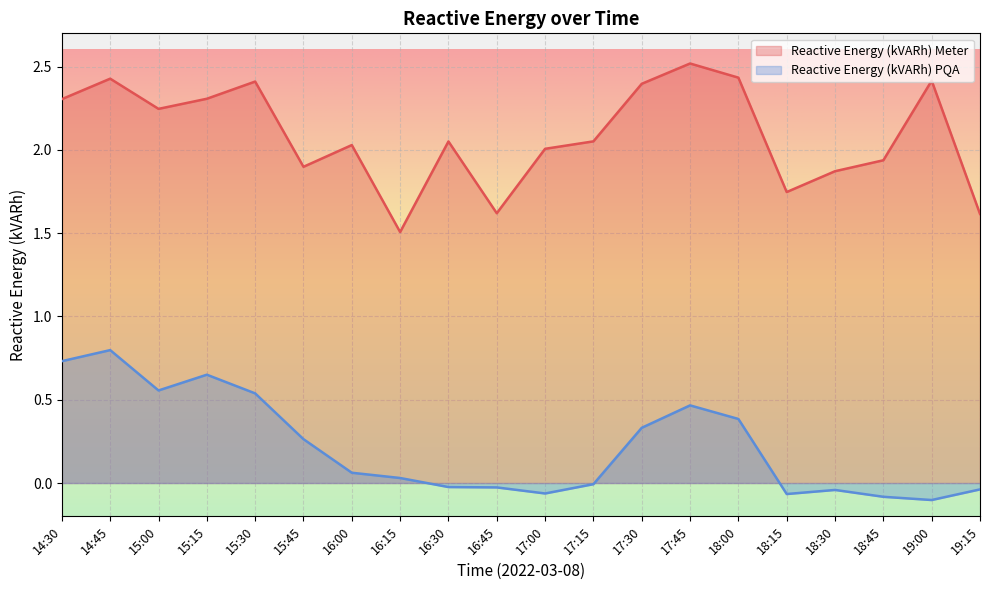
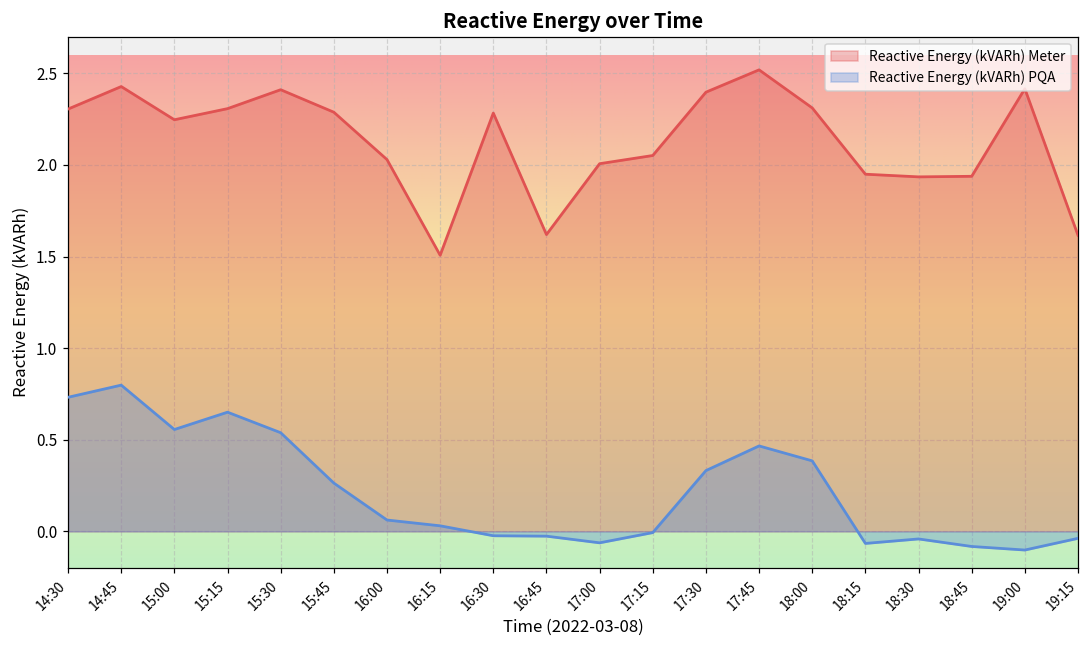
Reactive Energy (kVARh) Meter, 15:45: 1.90 -> 2.29
Reactive Energy (kVARh) Meter, 16:30: 2.05 -> 2.28
Reactive Energy (kVARh) Meter, 18:00: 2.43 -> 2.31
Reactive Energy (kVARh) Meter, 18:15: 1.75 -> 1.95
Reactive Energy (kVARh) Meter, 18:30: 1.87 -> 1.93
